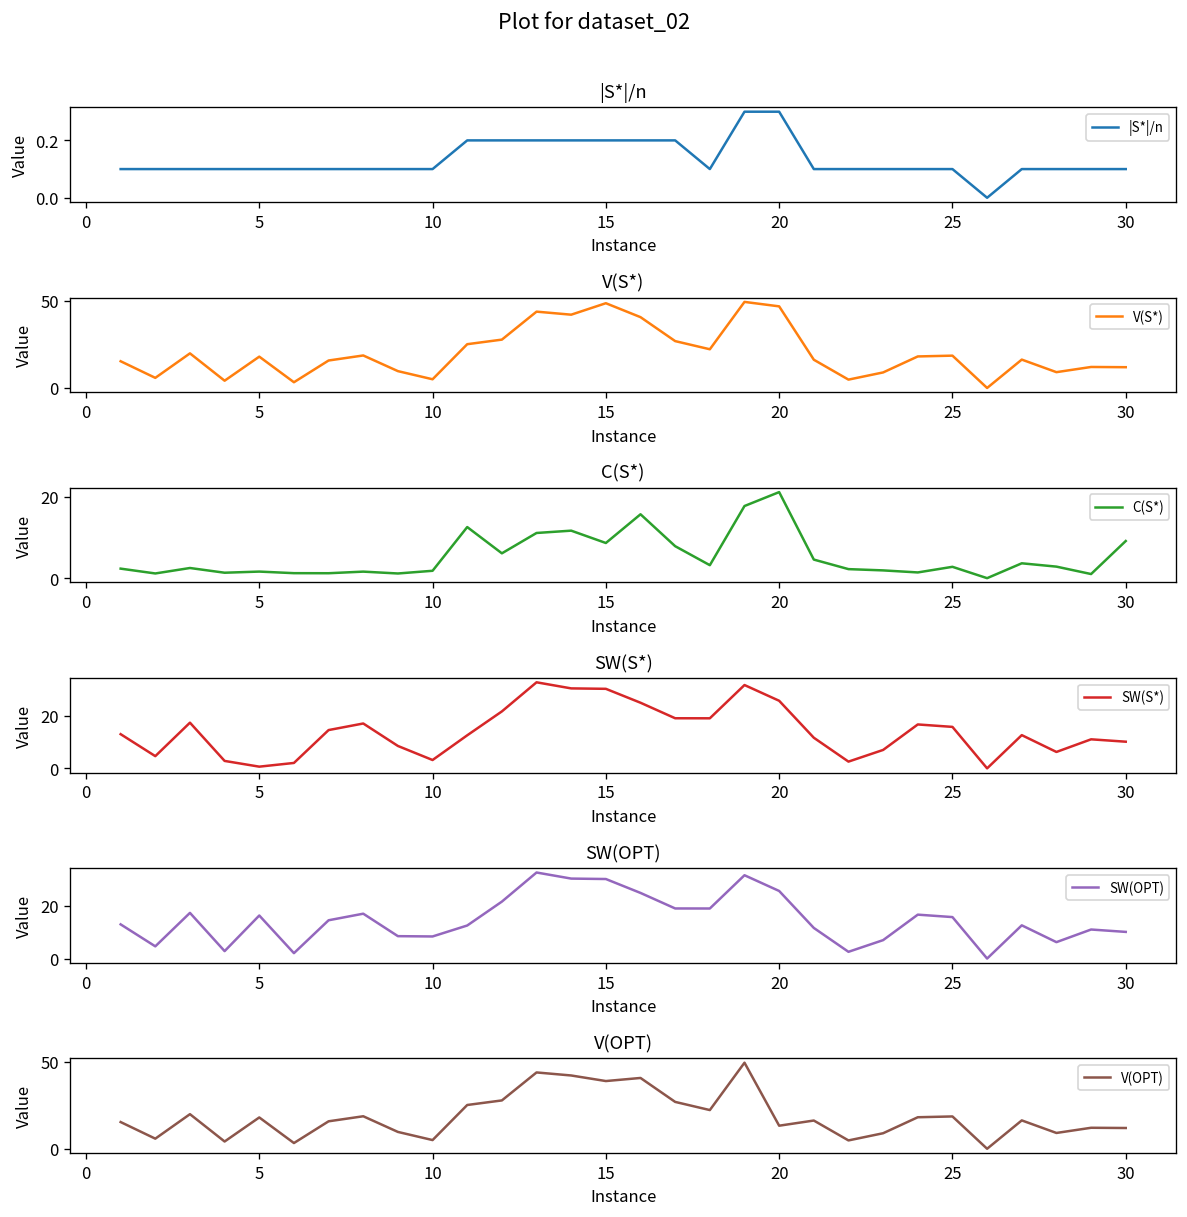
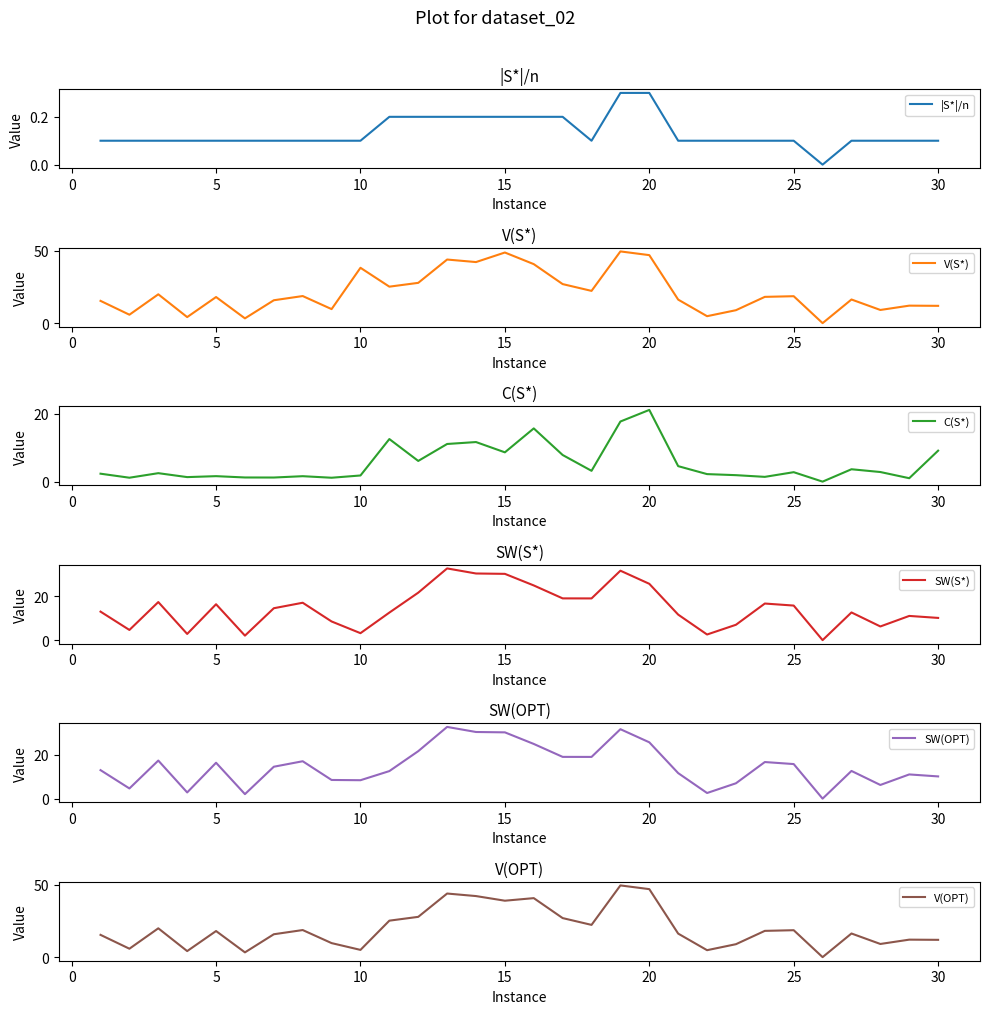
V(S*), 10: 5 -> 38
SW(S*), 5: 1 -> 16
V(OPT), 20: 13 -> 47
